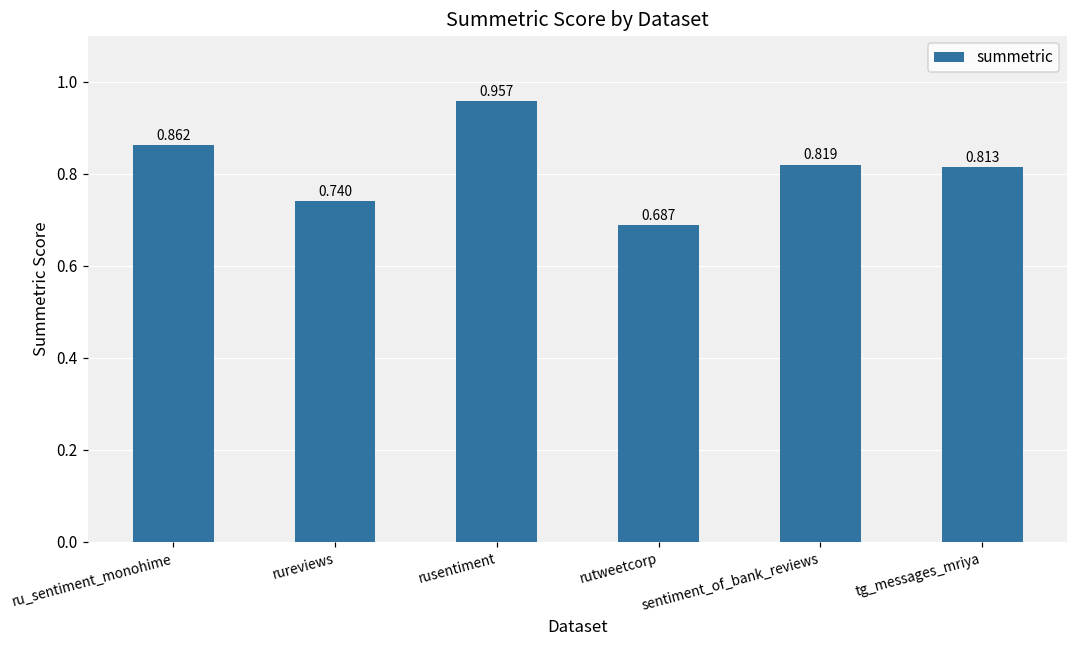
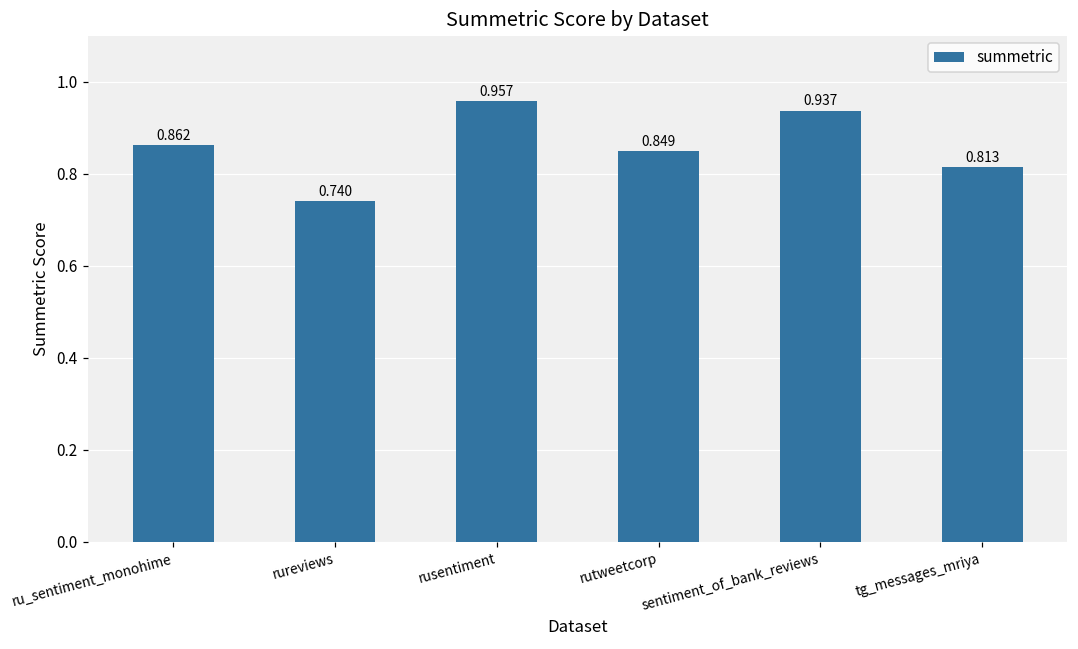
rutweetcorp: 0.687 -> 0.849
sentiment_of_bank_reviews: 0.819 -> 0.937
